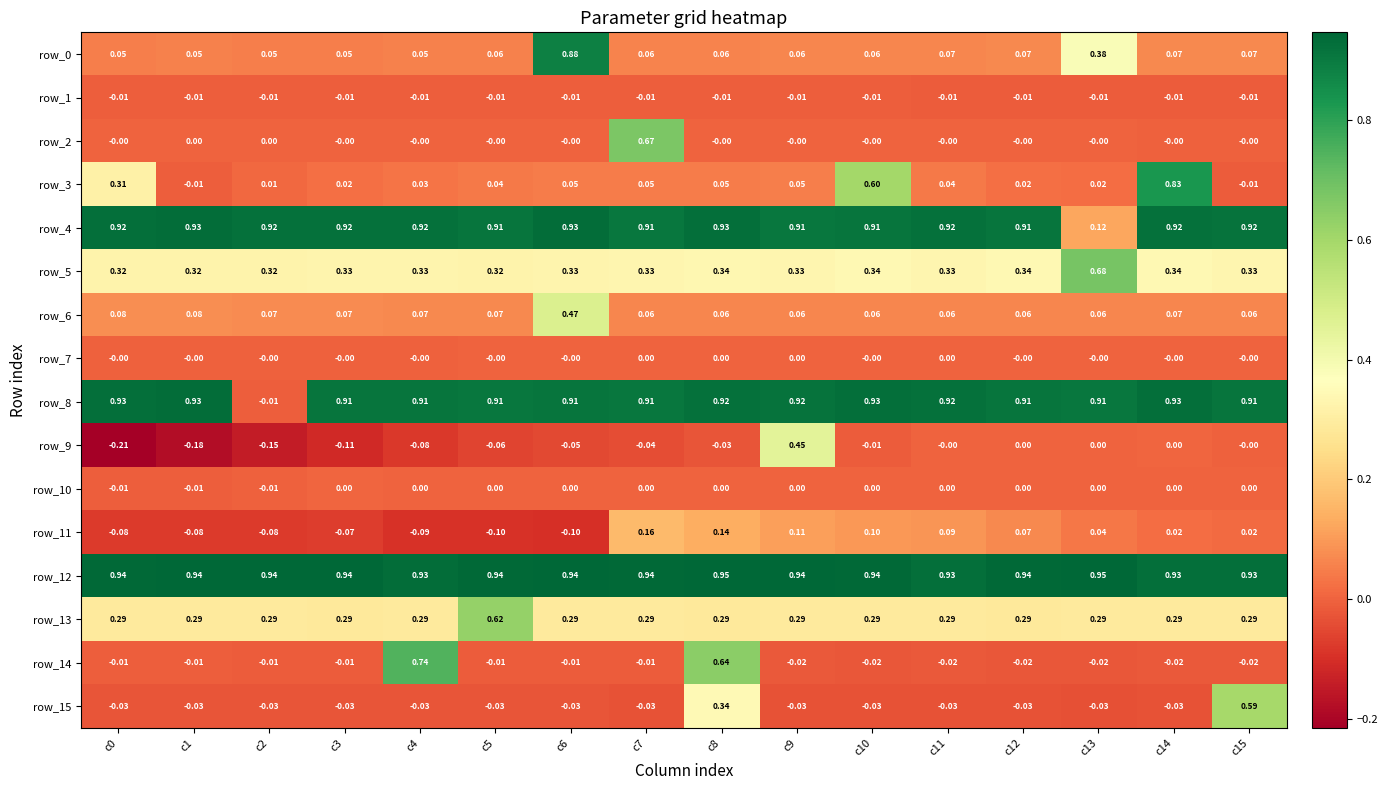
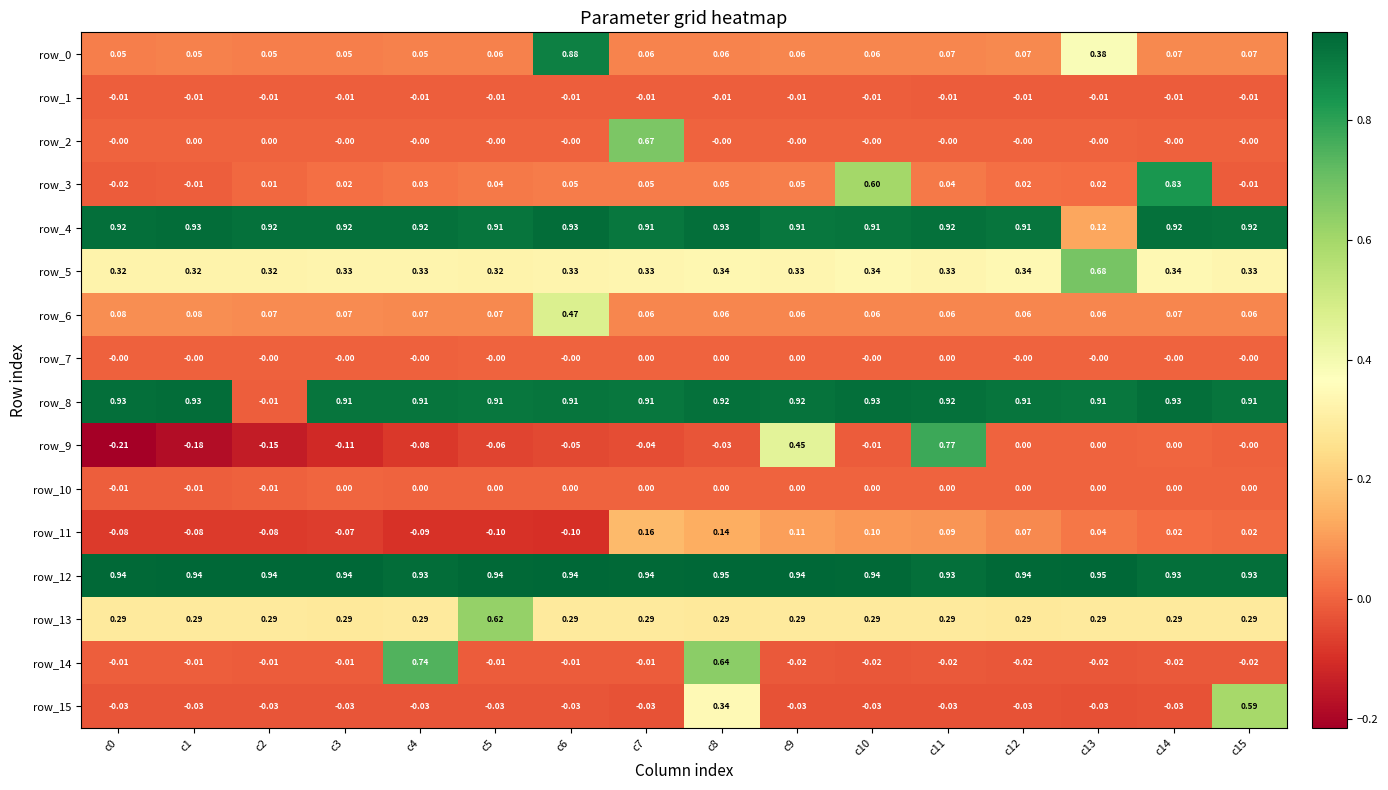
row_3, c0: 0.31 -> -0.02
row_9, c11: -0.00 -> 0.77
